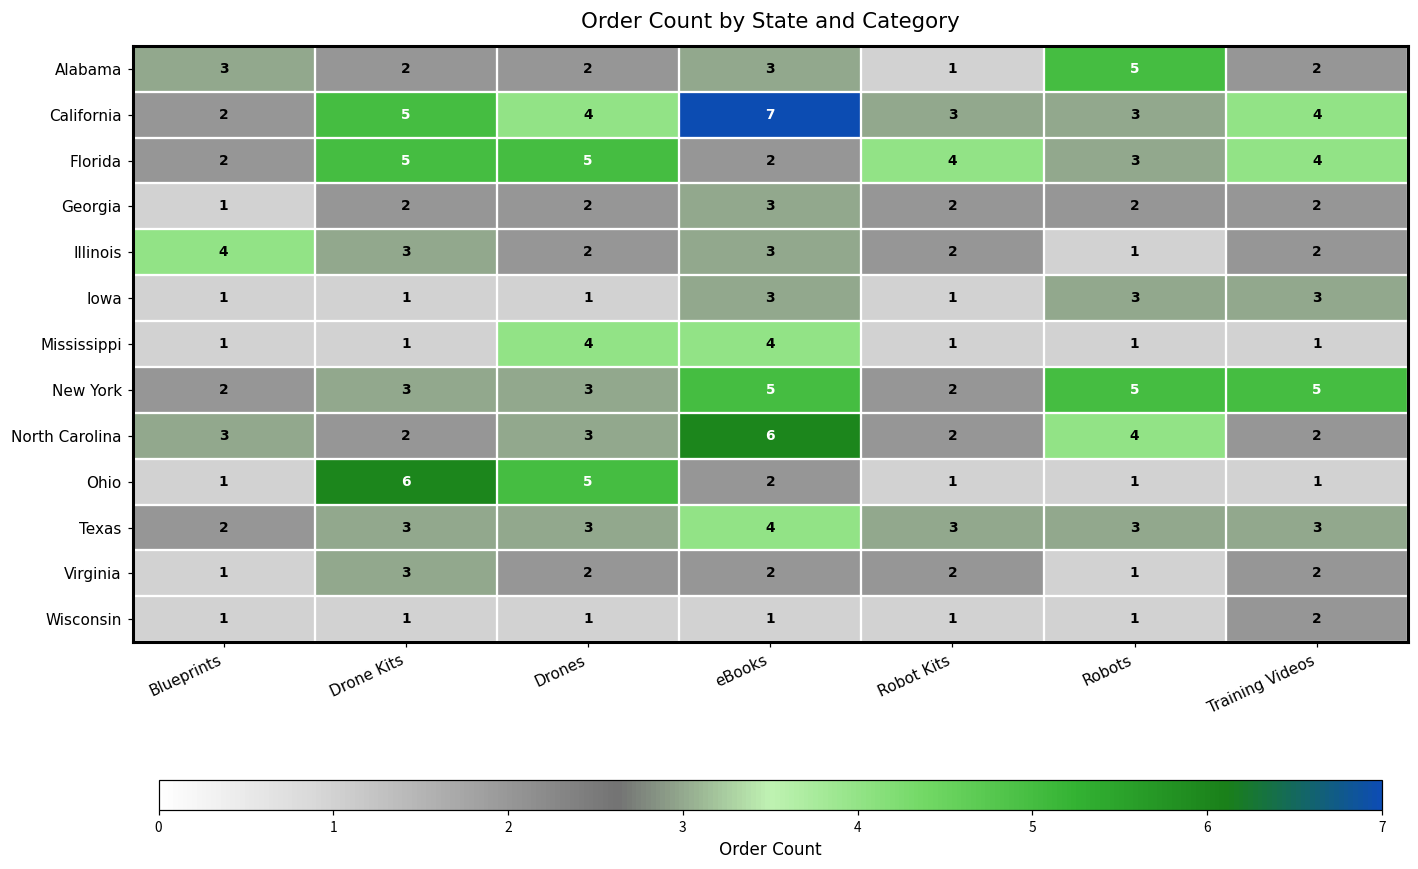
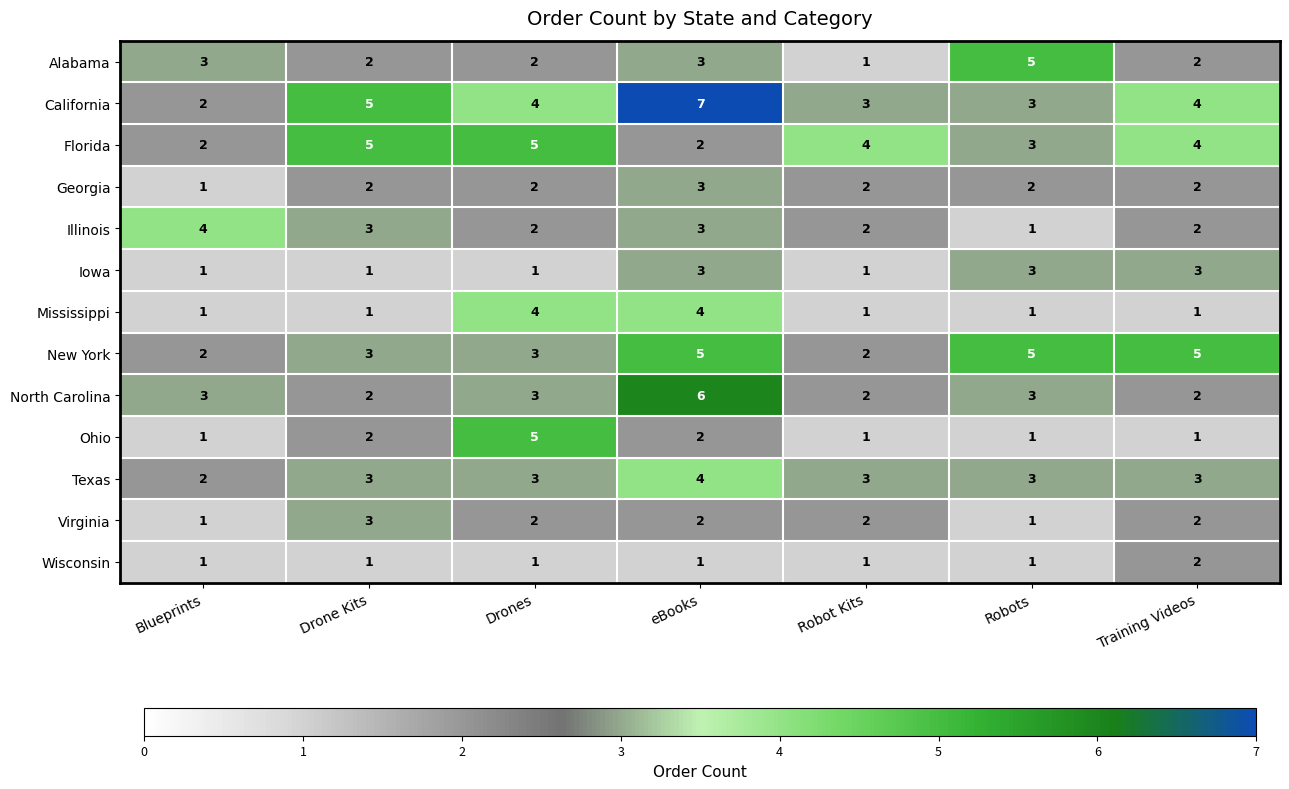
North Carolina, Robots: 4 -> 3
Ohio, Drone Kits: 6 -> 2
